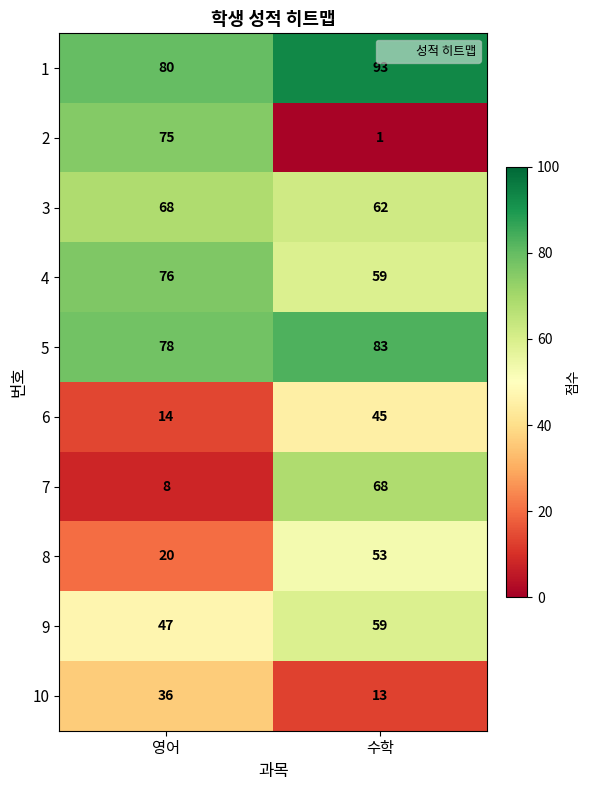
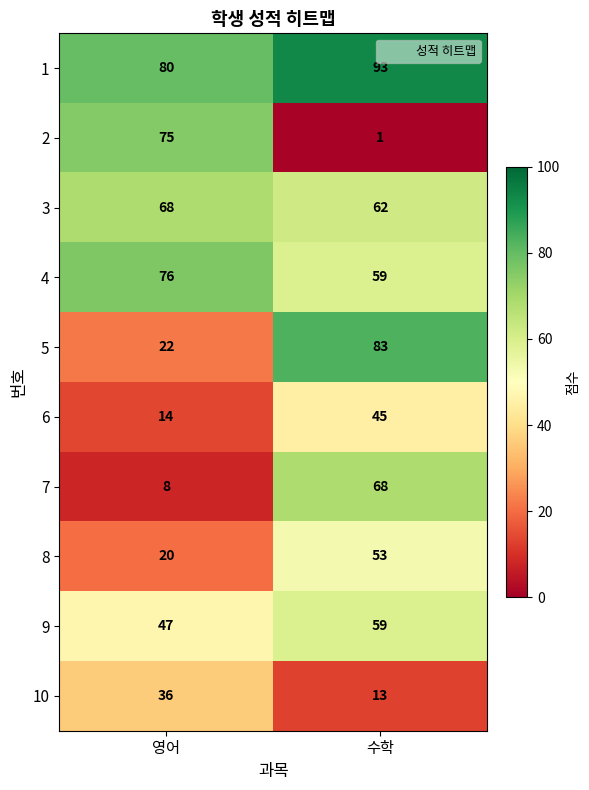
5, 영어: 78 -> 22
